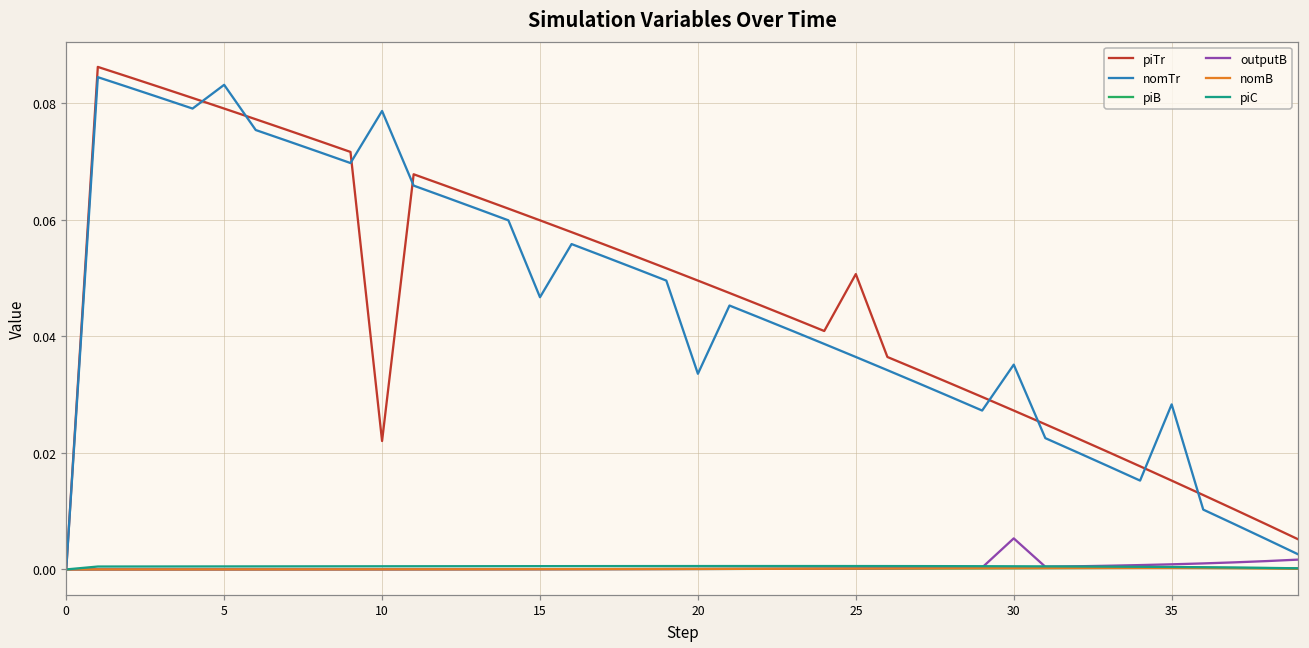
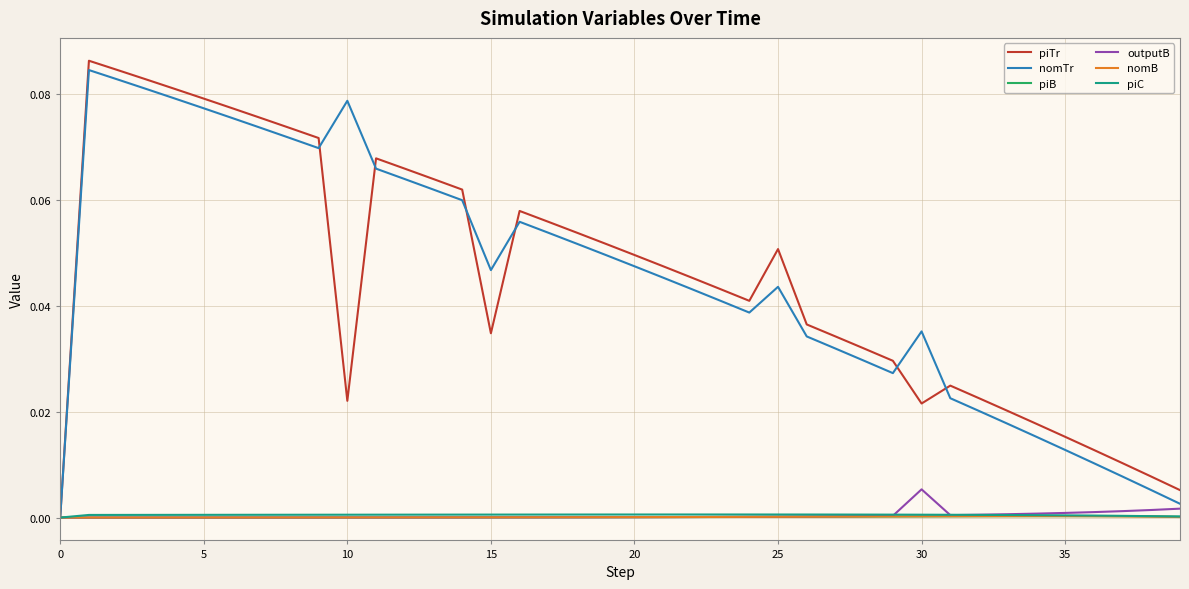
nomTr, 5: 0.083 -> 0.077
piTr, 15: 0.060 -> 0.035
nomTr, 20: 0.034 -> 0.047
nomTr, 25: 0.036 -> 0.044
piTr, 30: 0.027 -> 0.022
nomTr, 35: 0.028 -> 0.013
